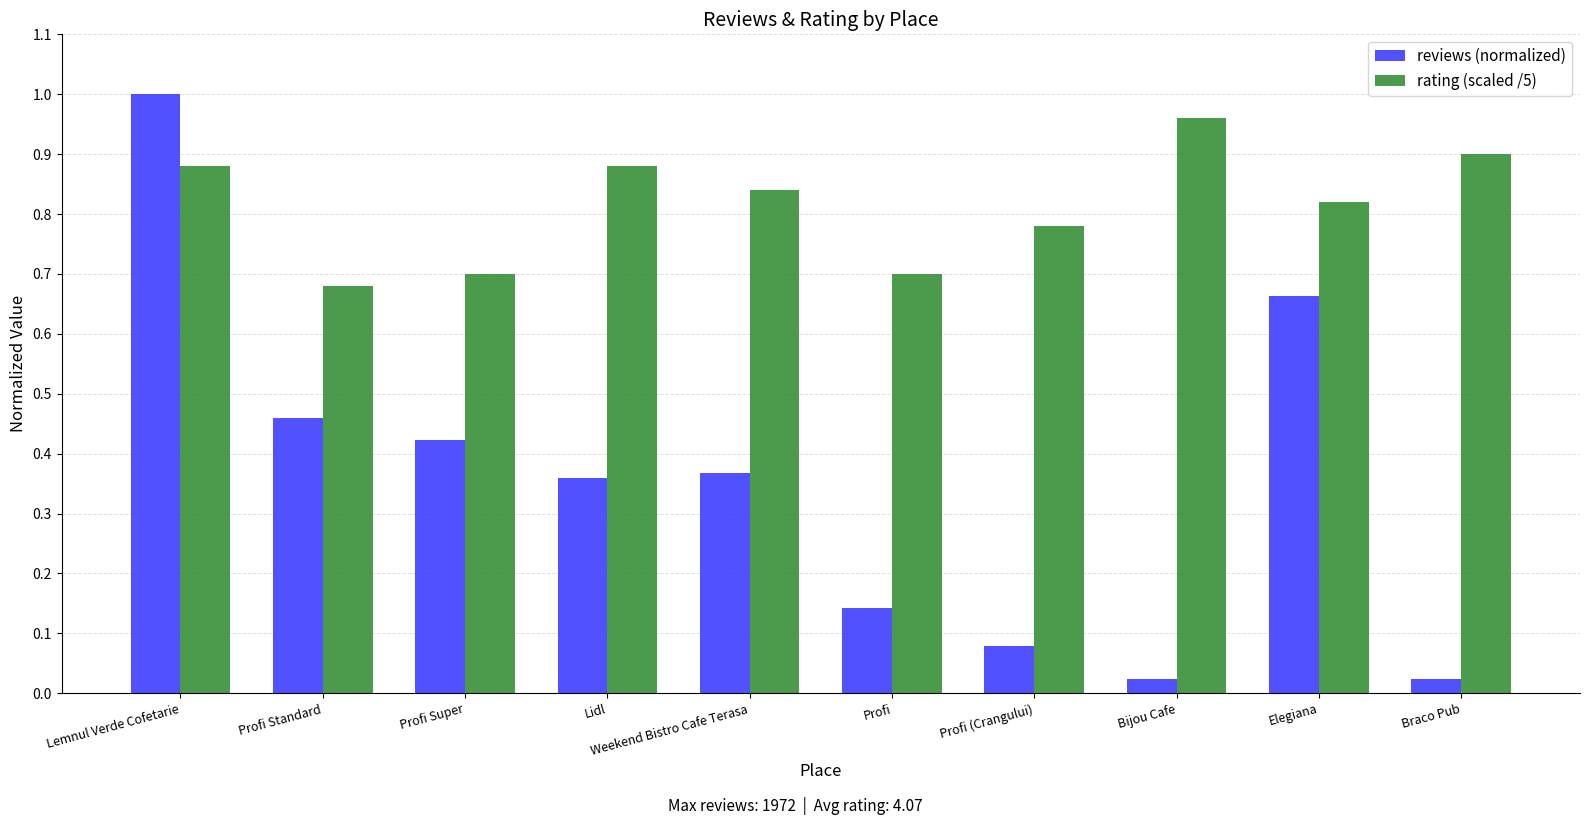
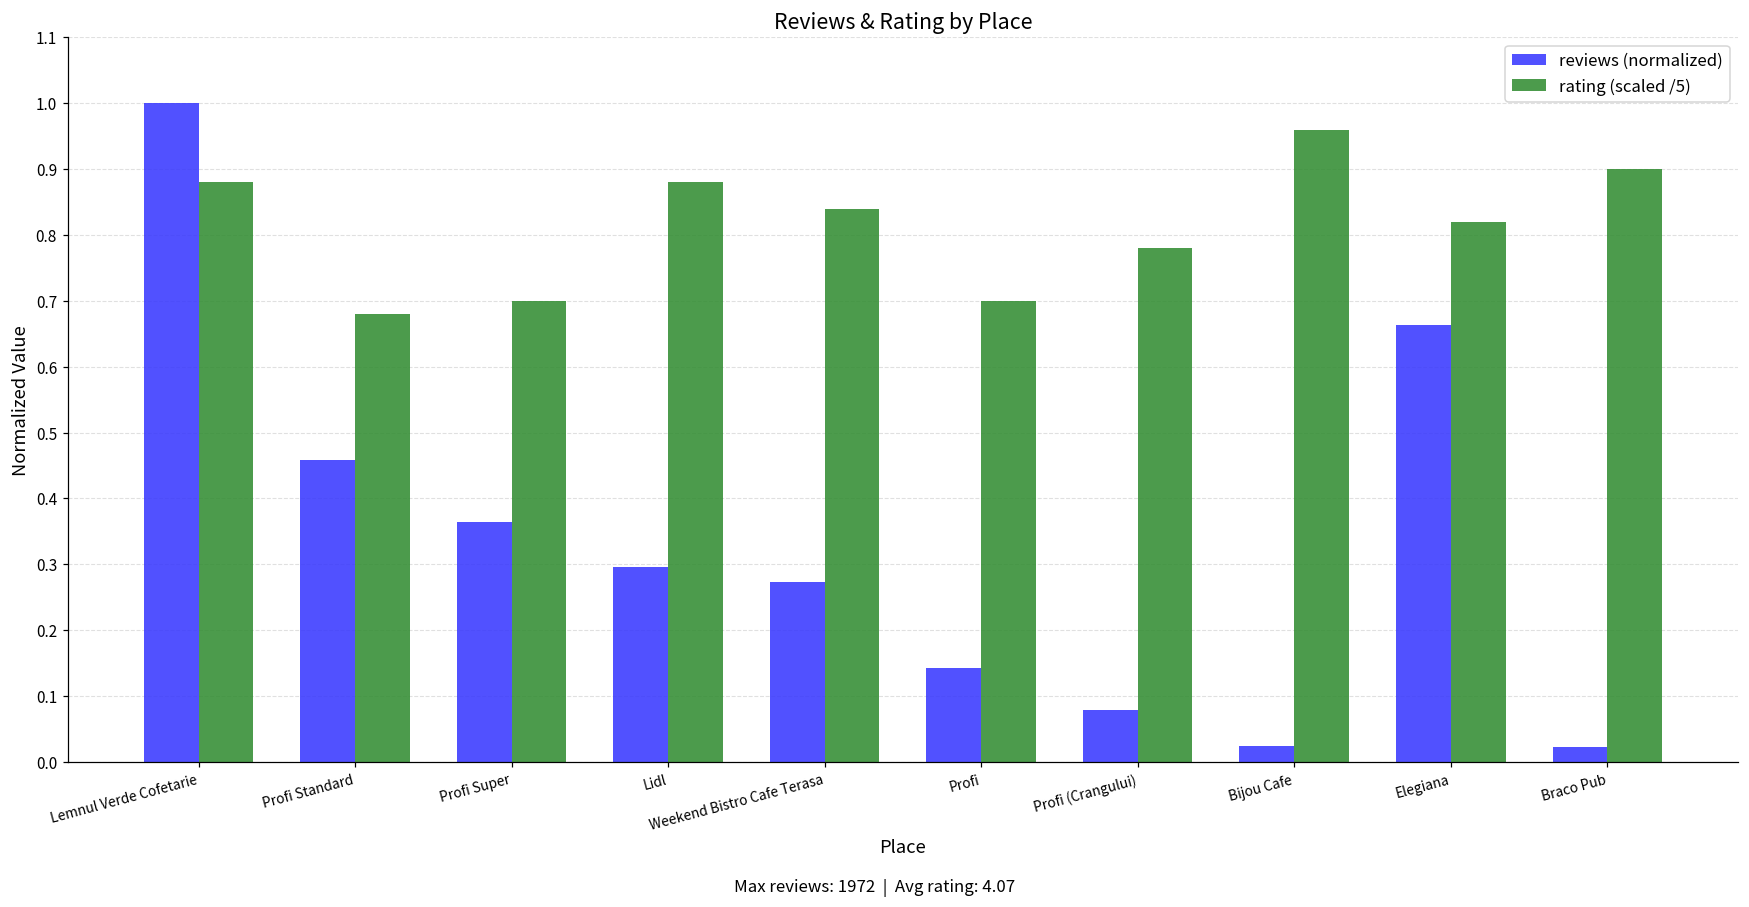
reviews (normalized), Profi Super: 0.42 -> 0.36
reviews (normalized), Lidl: 0.36 -> 0.30
reviews (normalized), Weekend Bistro Cafe Terasa: 0.37 -> 0.27
